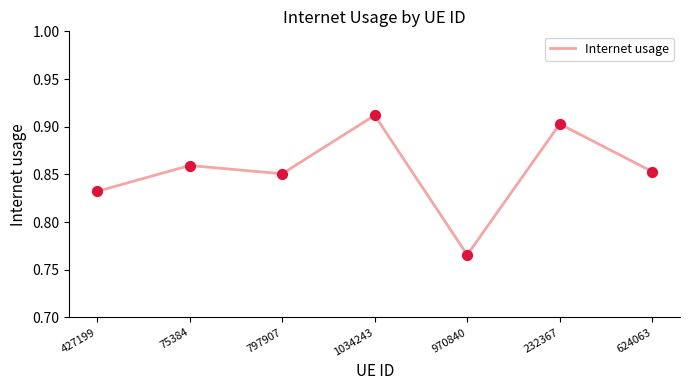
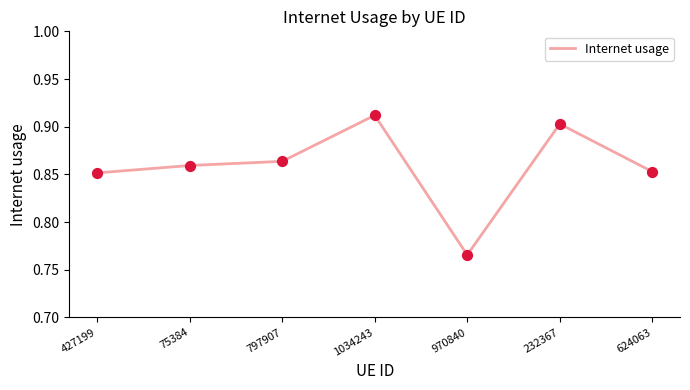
427199: 0.83 -> 0.85
797907: 0.85 -> 0.86
